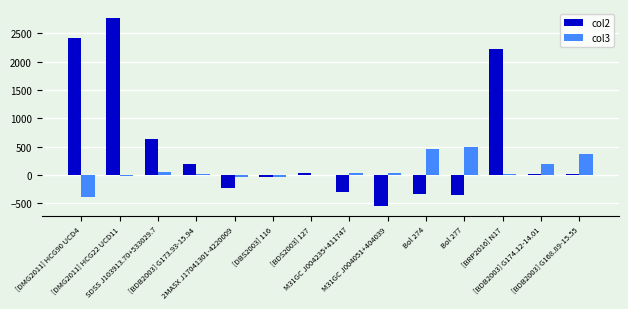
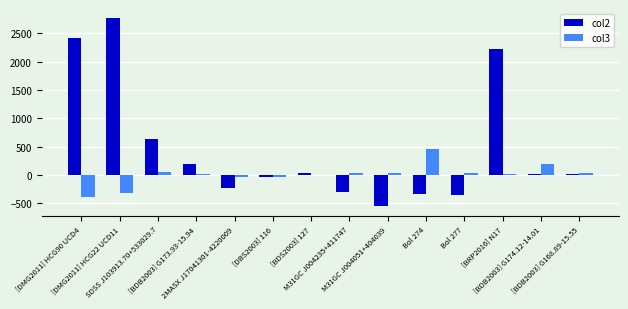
col3, [DMG2011] HCG22 UCD11: 0 -> -300
col3, Bol 277: 500 -> 0
col3, [BDB2003] G168.89-15.55: 400 -> 0
